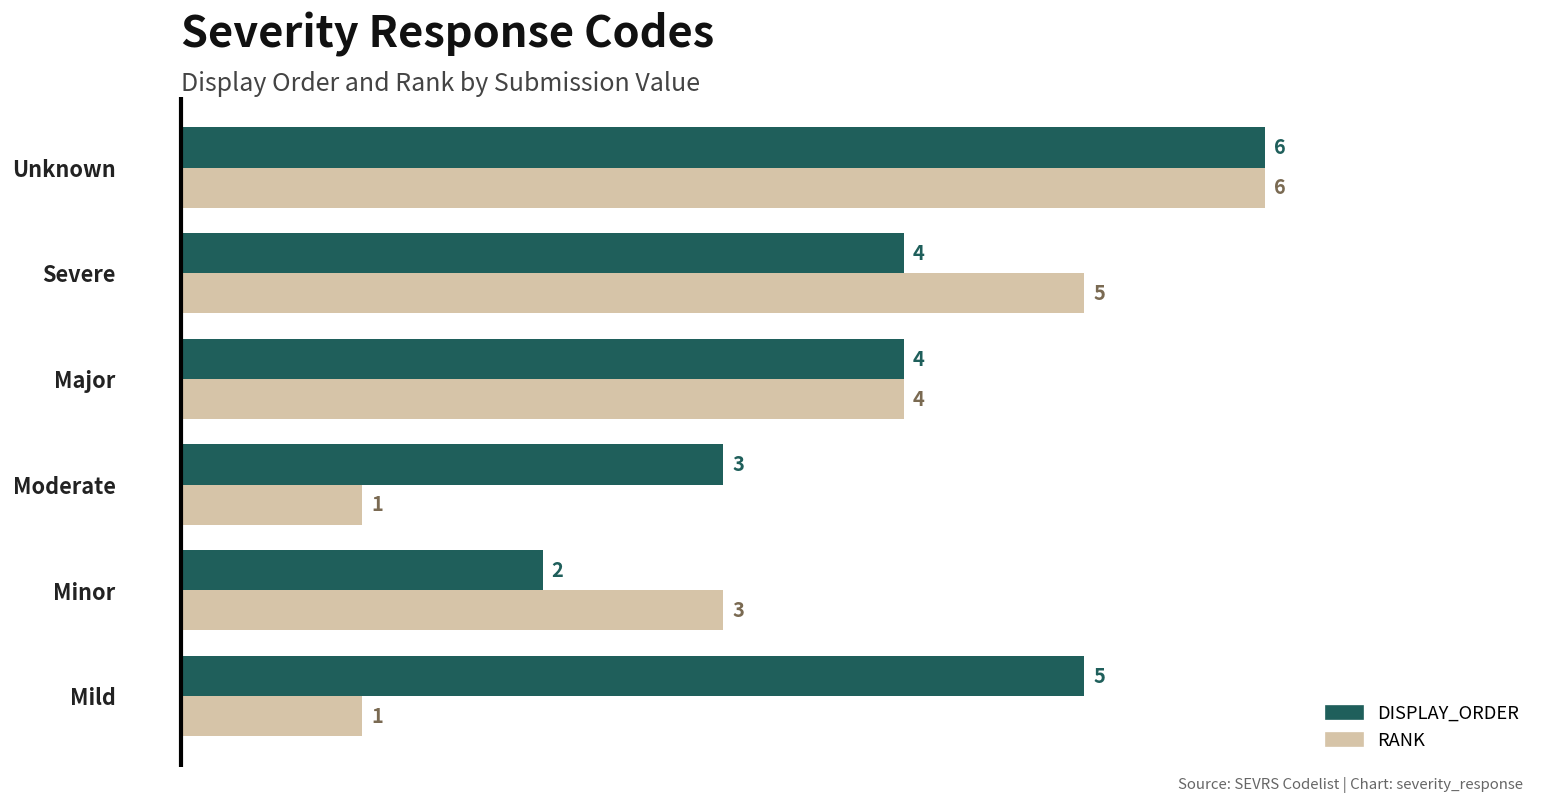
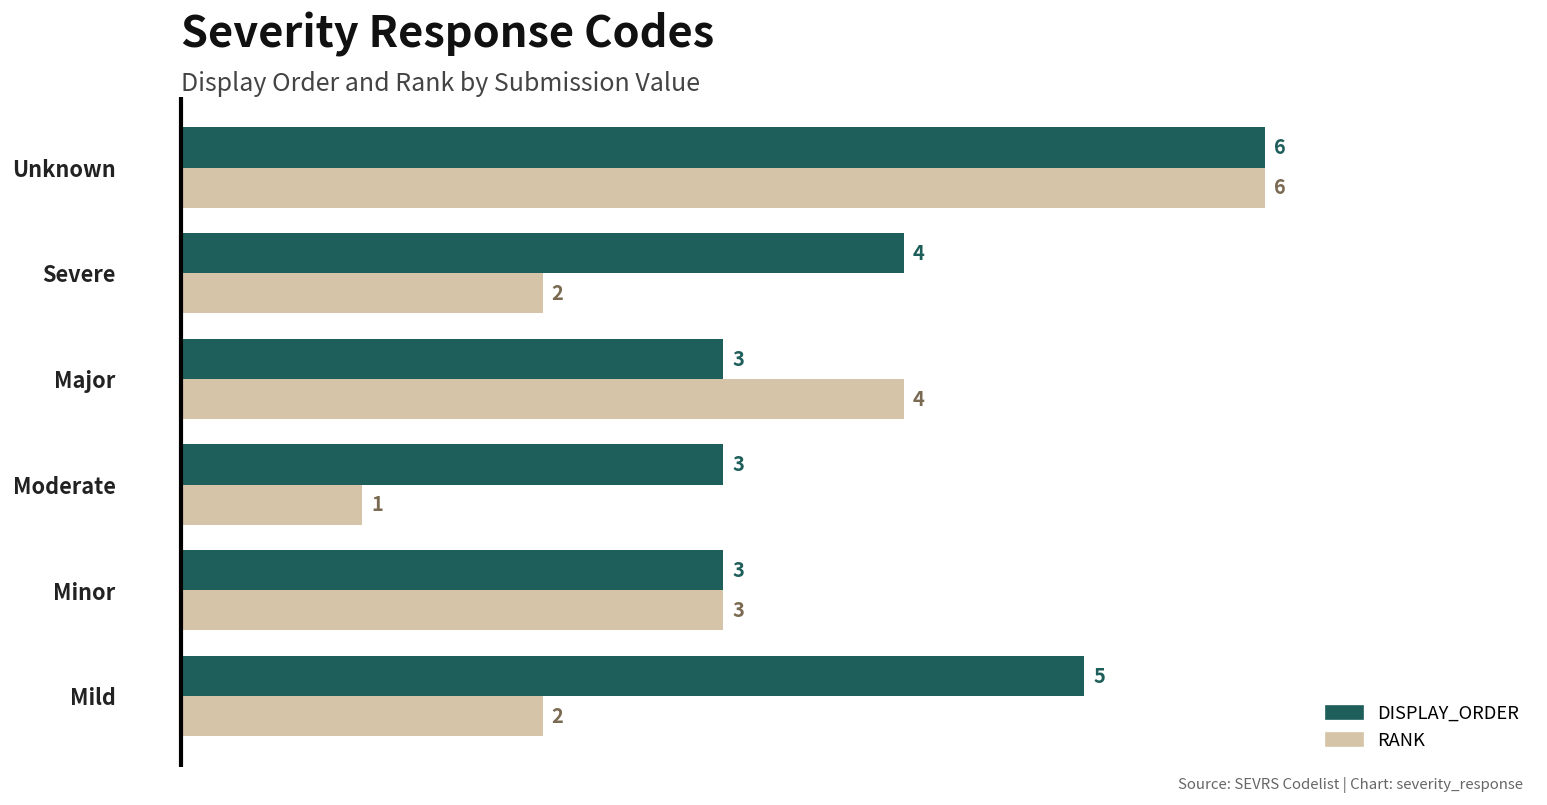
RANK, Severe: 5 -> 2
DISPLAY_ORDER, Major: 4 -> 3
DISPLAY_ORDER, Minor: 2 -> 3
RANK, Mild: 1 -> 2
